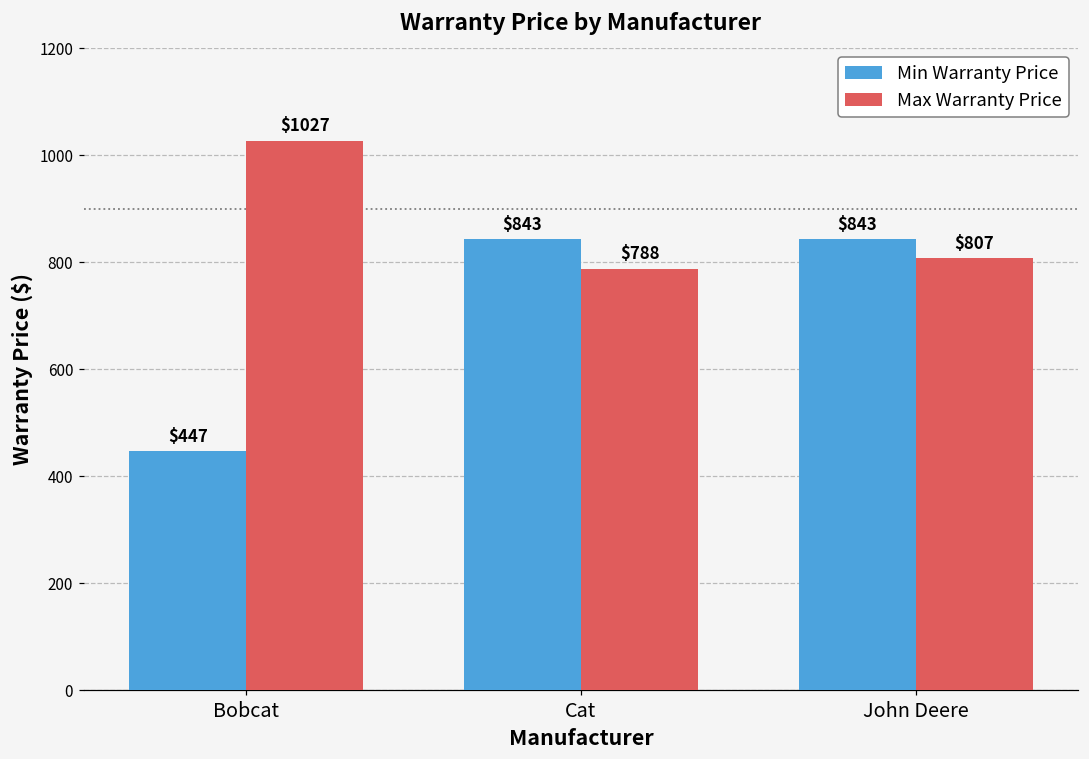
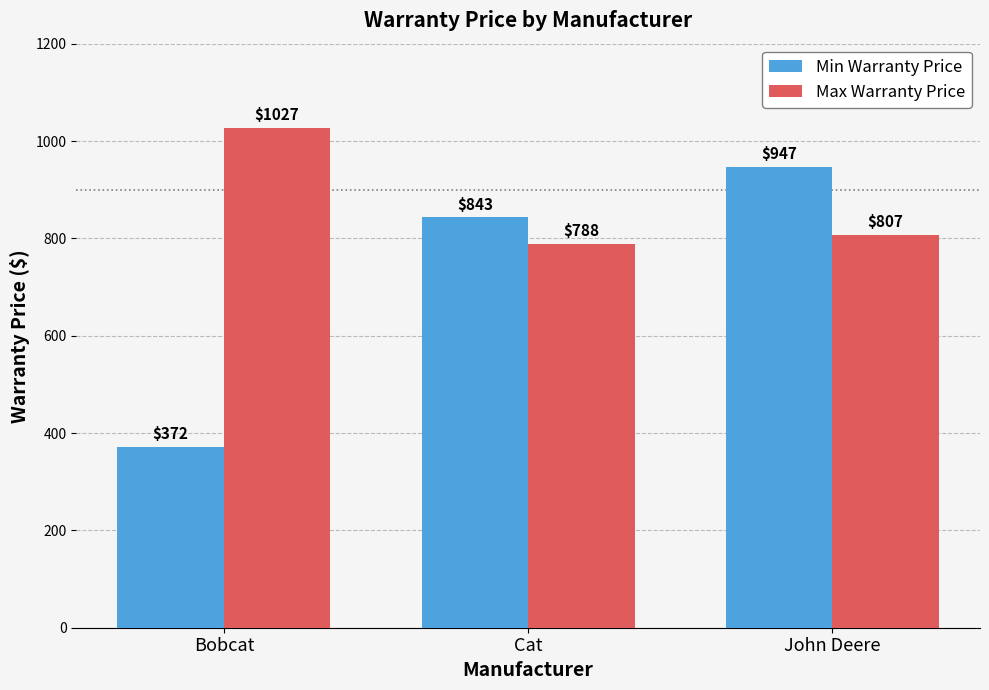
Min Warranty Price, Bobcat: $447 -> $372
Min Warranty Price, John Deere: $843 -> $947
